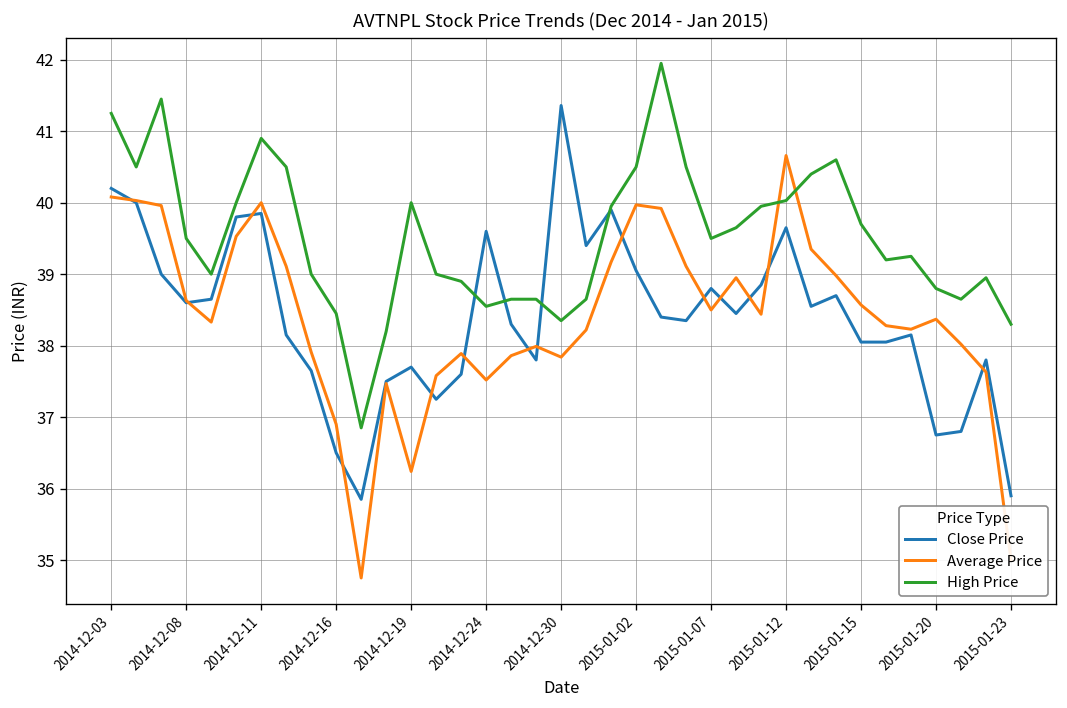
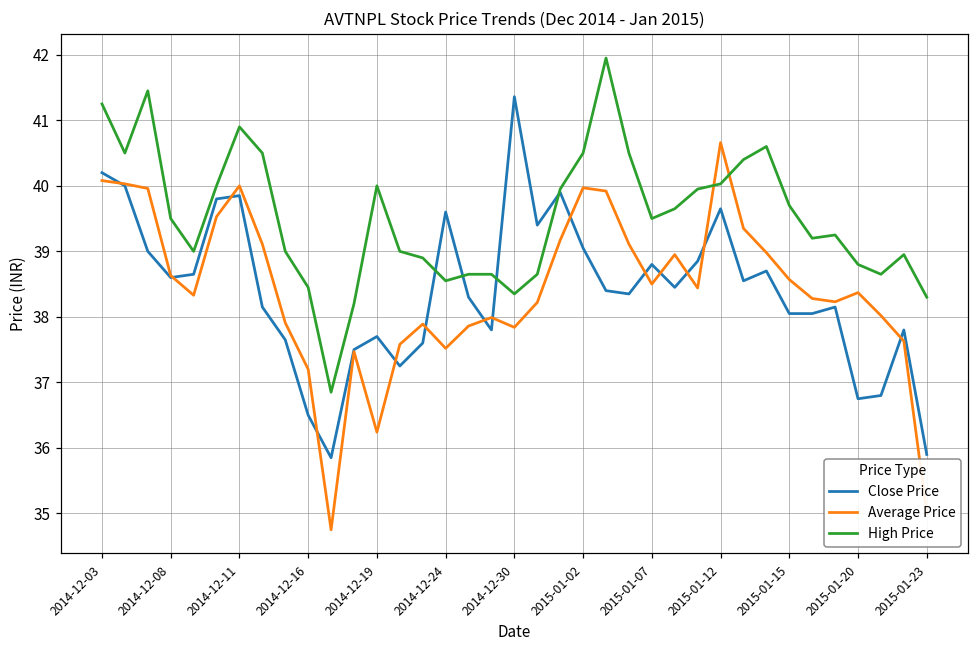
Average Price, 2014-12-16: 36.9 -> 37.2
